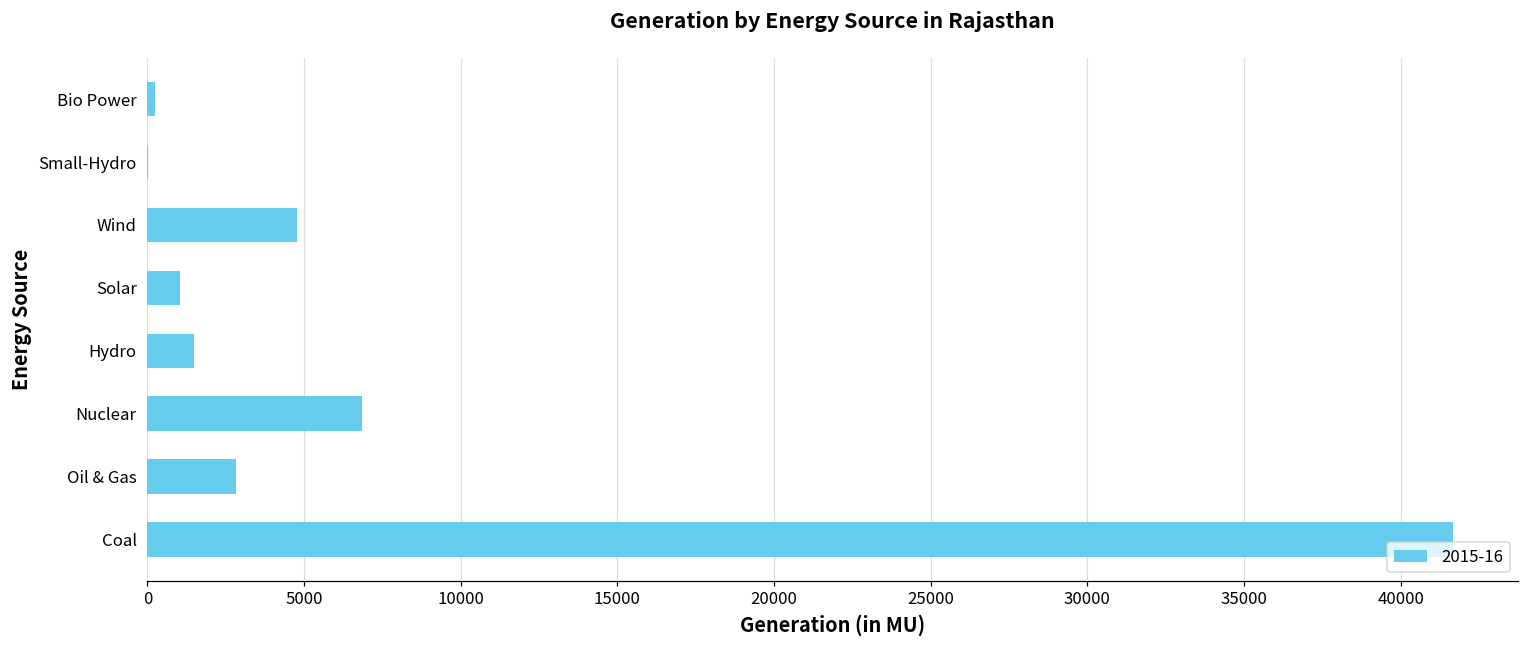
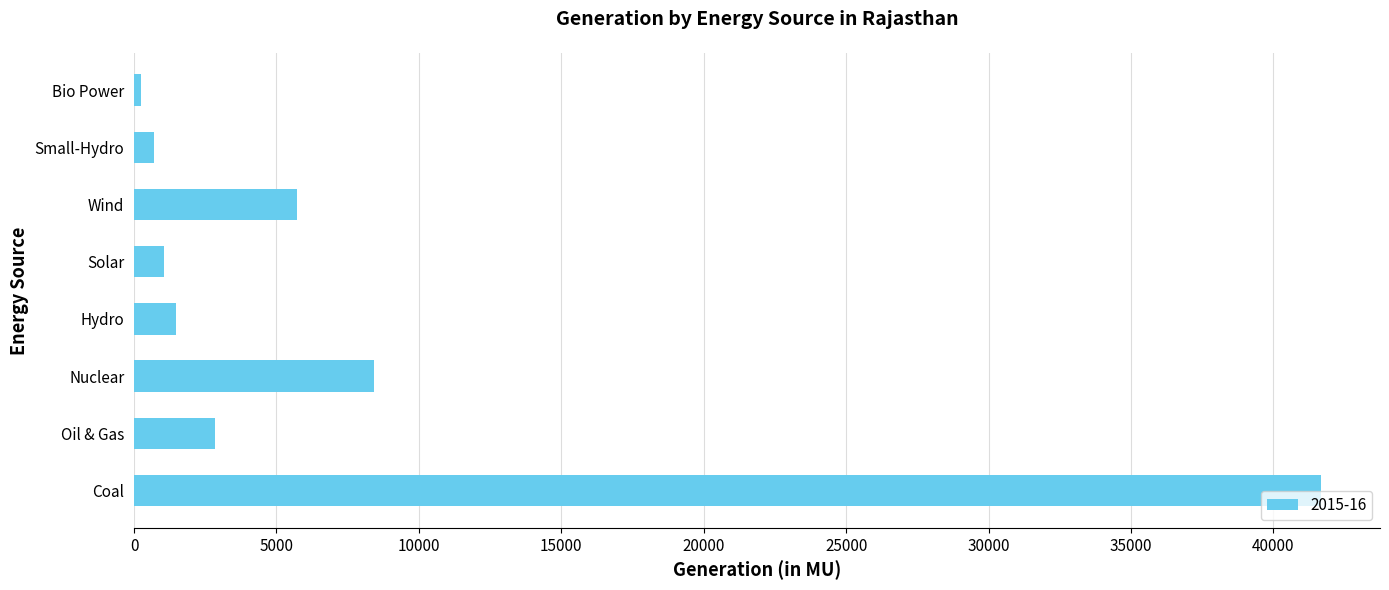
Small-Hydro: 0 -> 700
Wind: 4800 -> 5700
Nuclear: 6800 -> 8400
